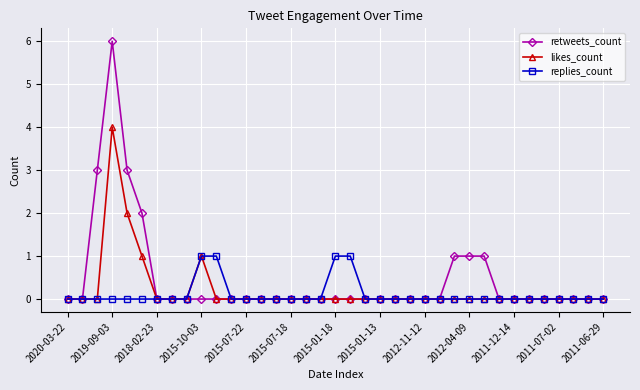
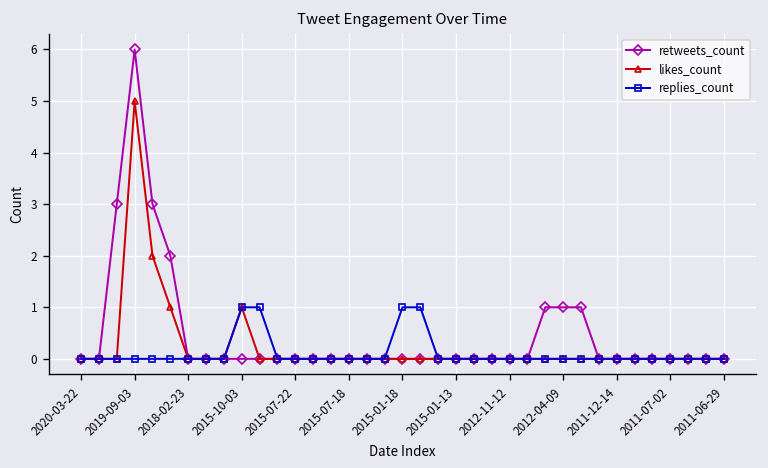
likes_count, 2019-09-03: 4 -> 5
